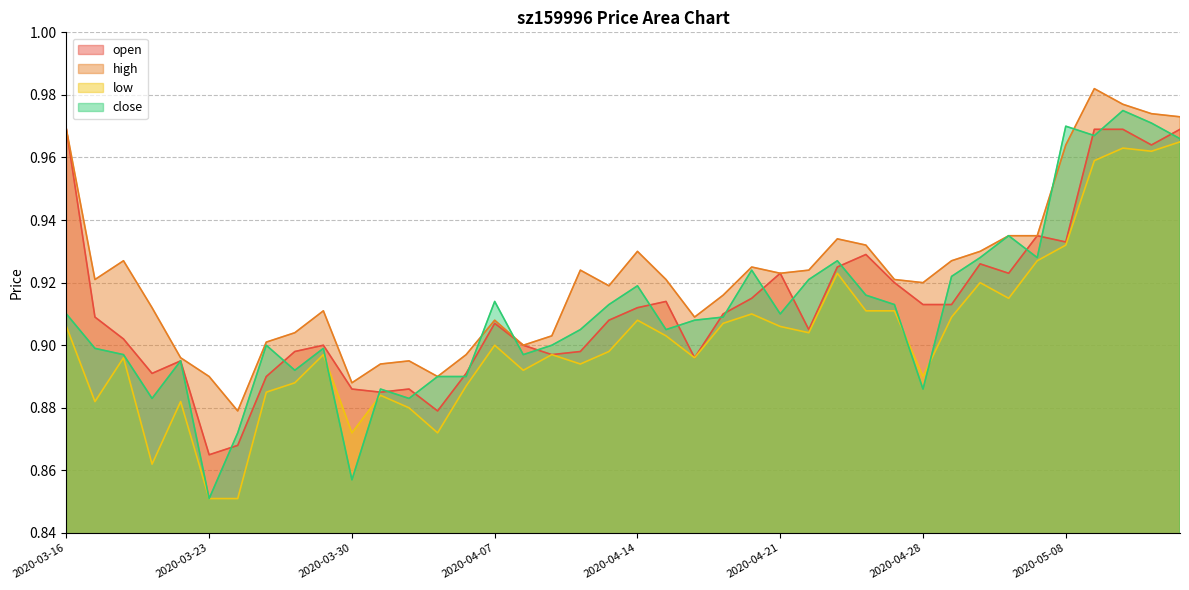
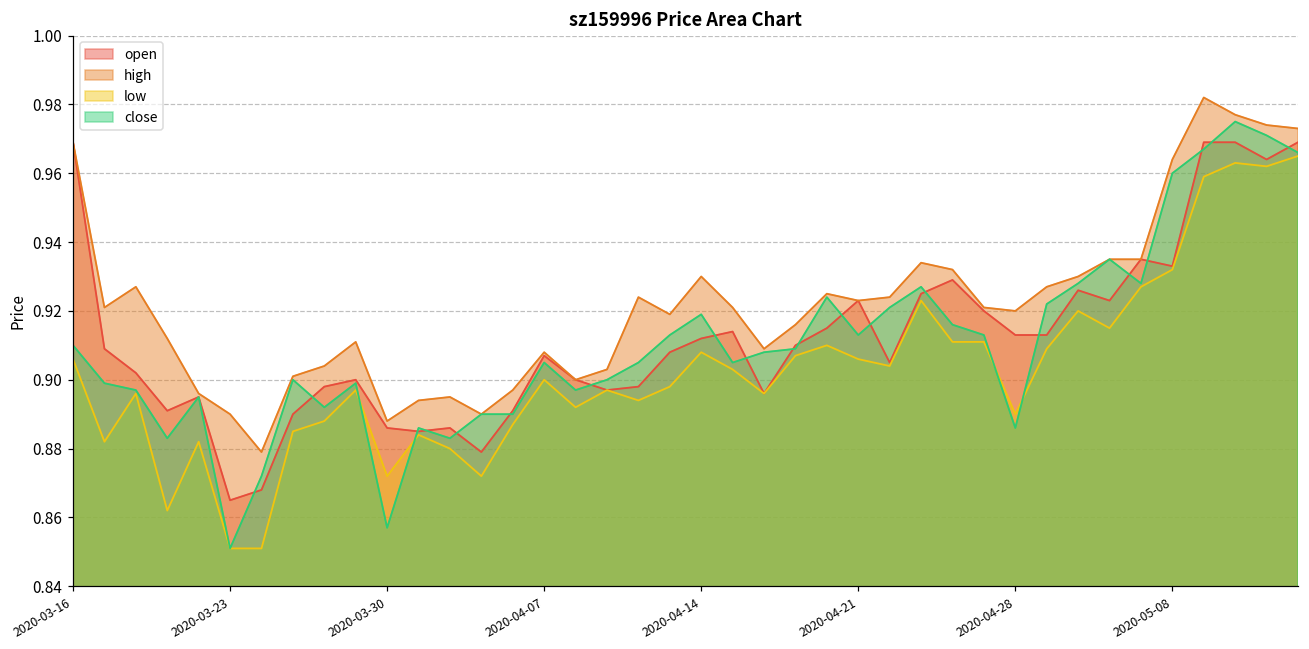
close, 2020-04-07: 0.914 -> 0.905
close, 2020-04-21: 0.910 -> 0.913
close, 2020-05-08: 0.97 -> 0.96
